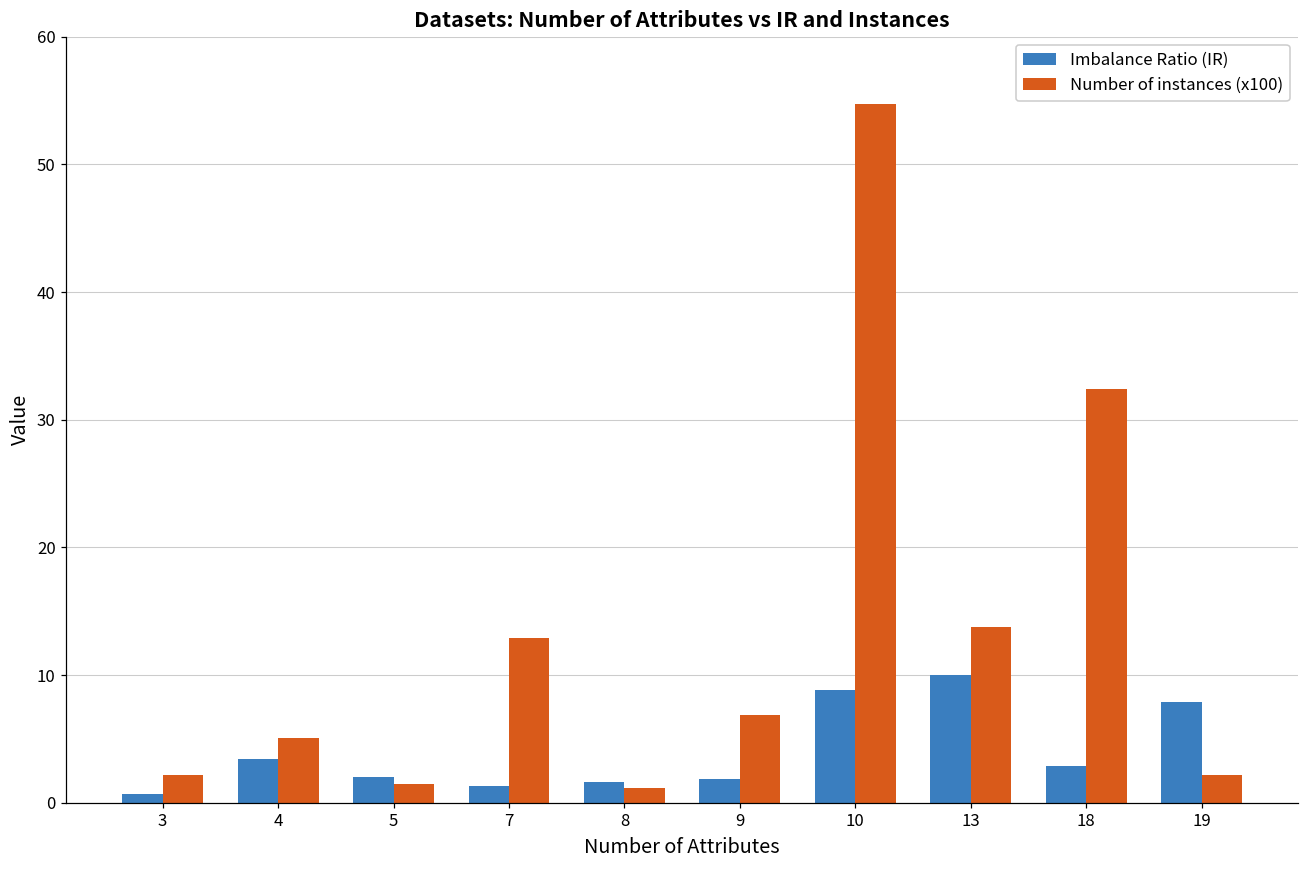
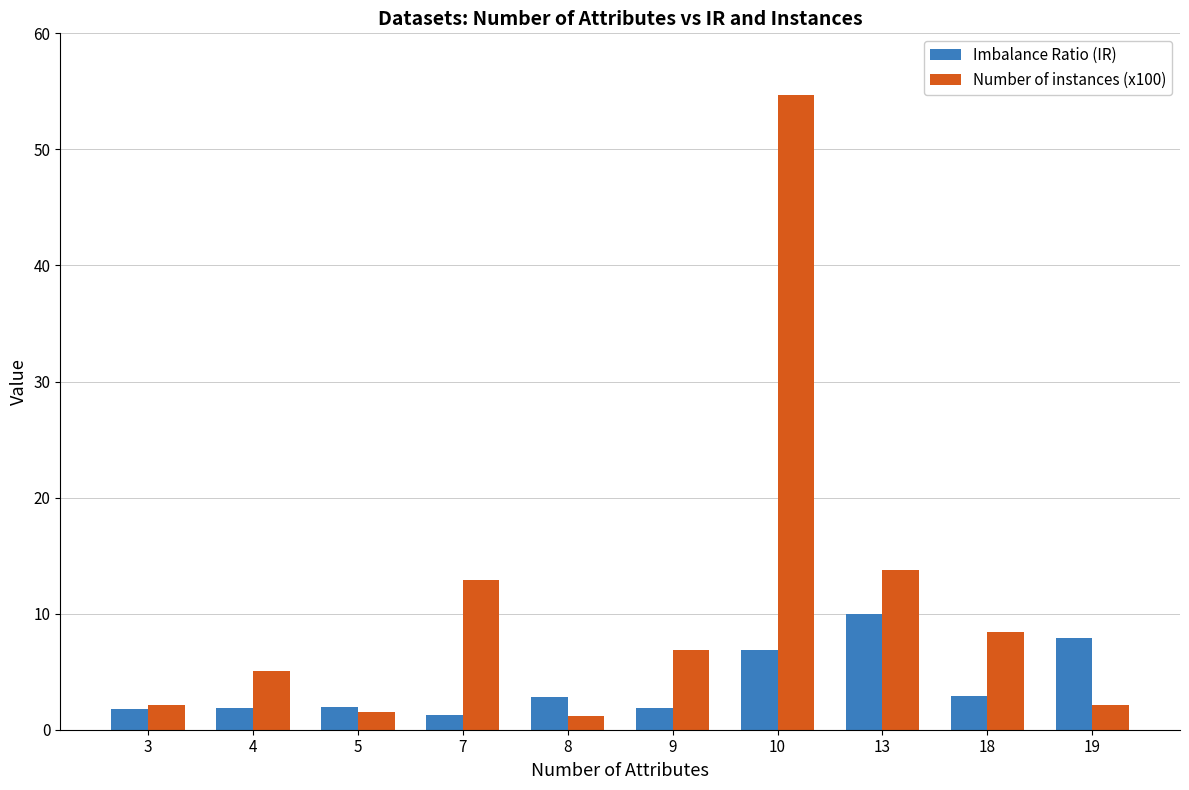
Imbalance Ratio (IR), 3: 0.7 -> 1.8
Imbalance Ratio (IR), 4: 3.4 -> 1.9
Imbalance Ratio (IR), 8: 1.6 -> 2.8
Imbalance Ratio (IR), 10: 8.8 -> 6.9
Number of instances (x100), 18: 32.4 -> 8.5
